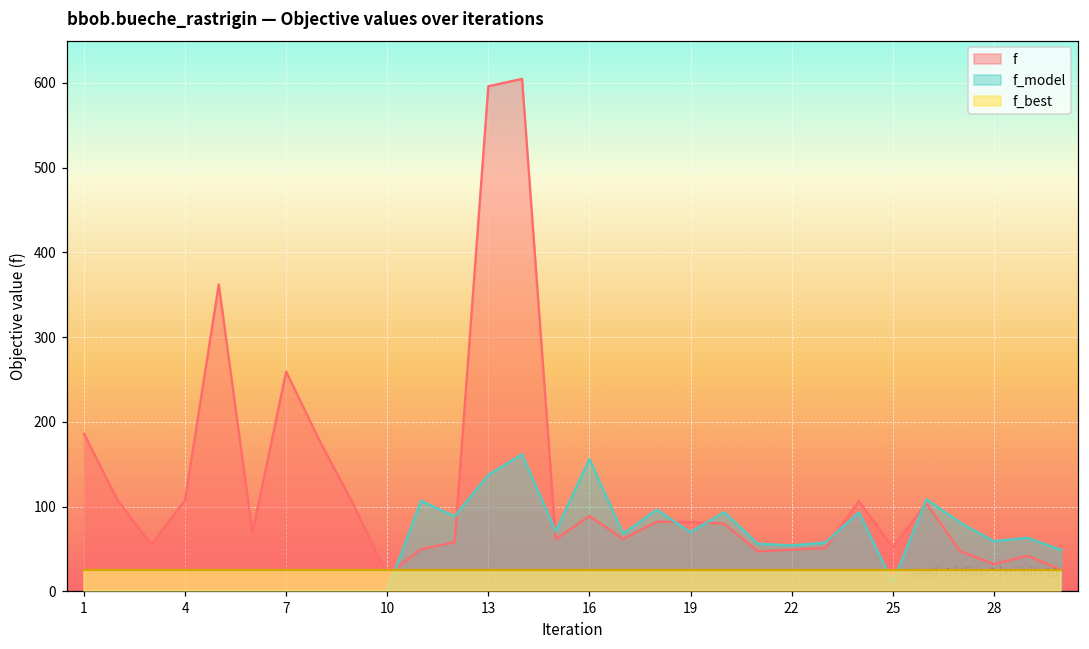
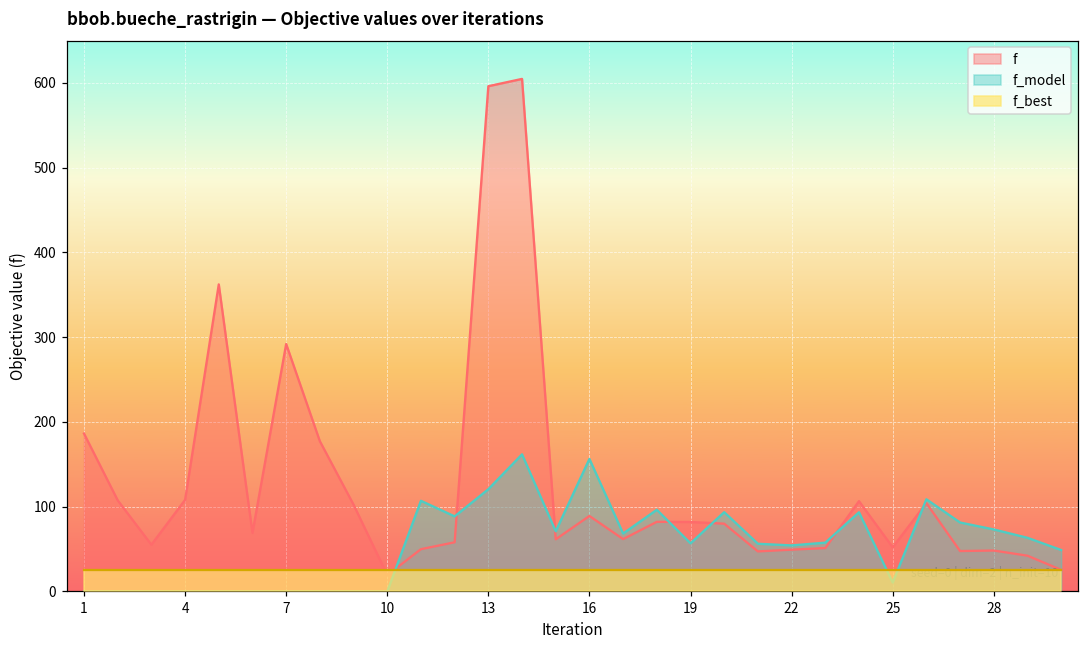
f, 7: 260 -> 290
f_model, 13: 140 -> 120
f_model, 19: 70 -> 60
f, 28: 30 -> 50
f_model, 28: 60 -> 70
